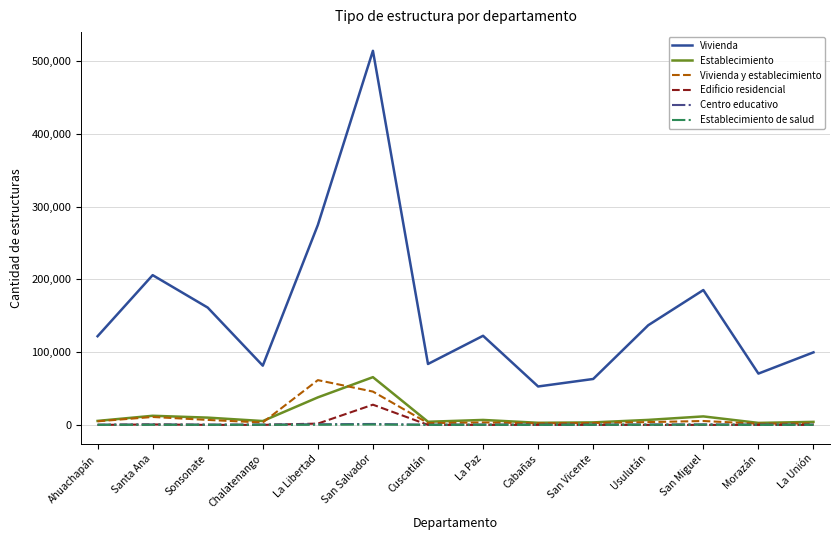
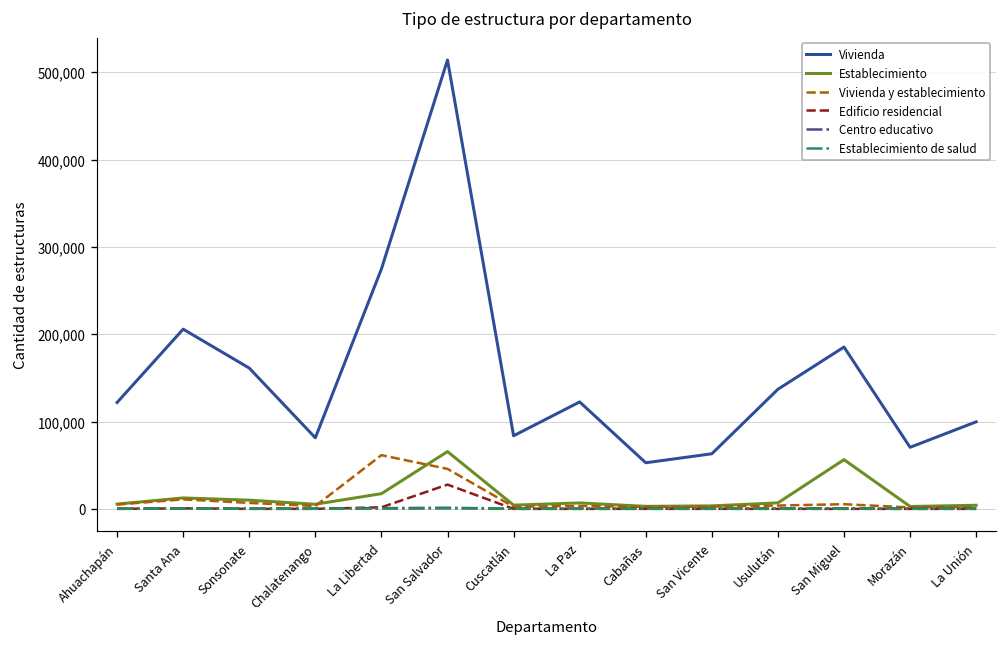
Establecimiento, La Libertad: 40,000 -> 20,000
Establecimiento, San Miguel: 10,000 -> 60,000
